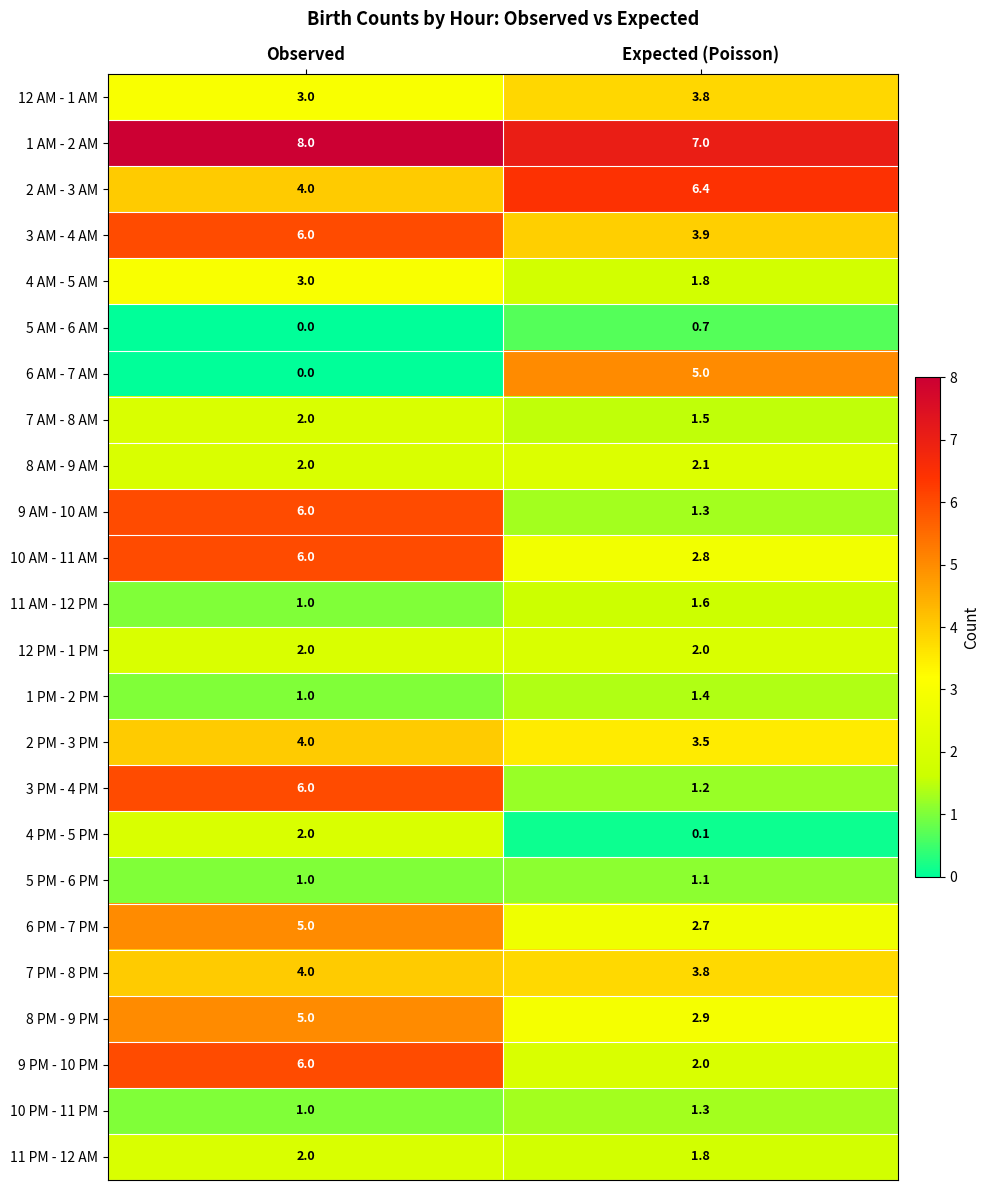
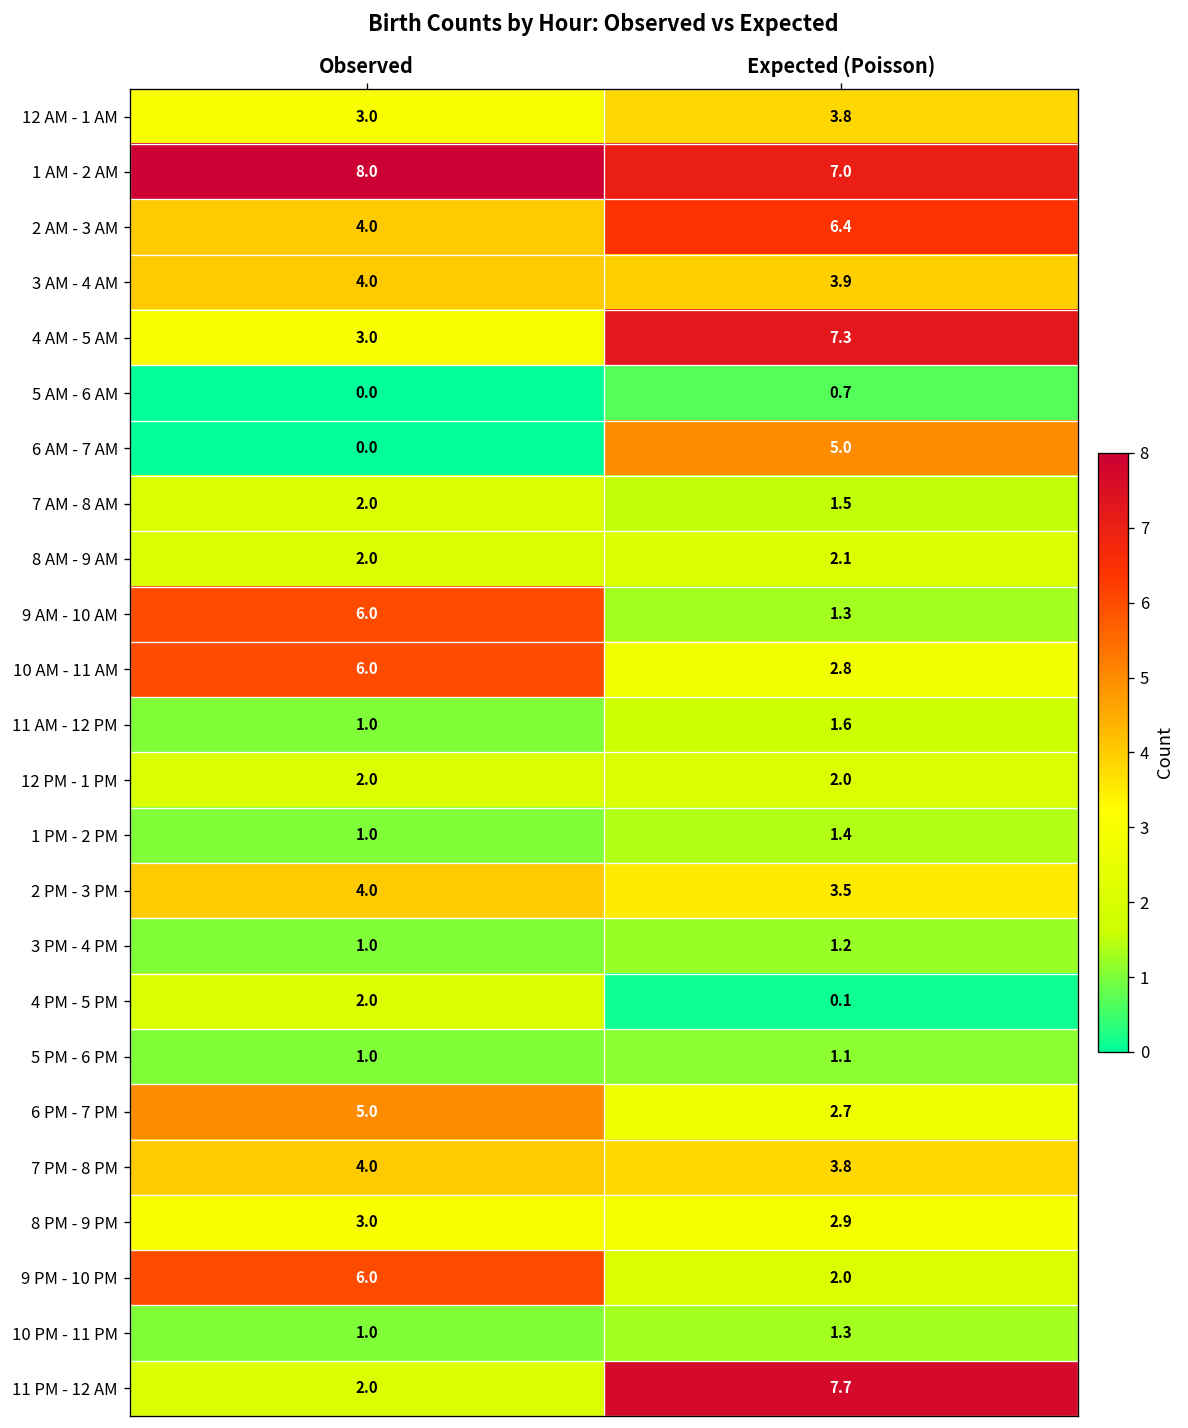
3 AM - 4 AM, Observed: 6.0 -> 4.0
4 AM - 5 AM, Expected (Poisson): 1.8 -> 7.3
3 PM - 4 PM, Observed: 6.0 -> 1.0
8 PM - 9 PM, Observed: 5.0 -> 3.0
11 PM - 12 AM, Expected (Poisson): 1.8 -> 7.7
